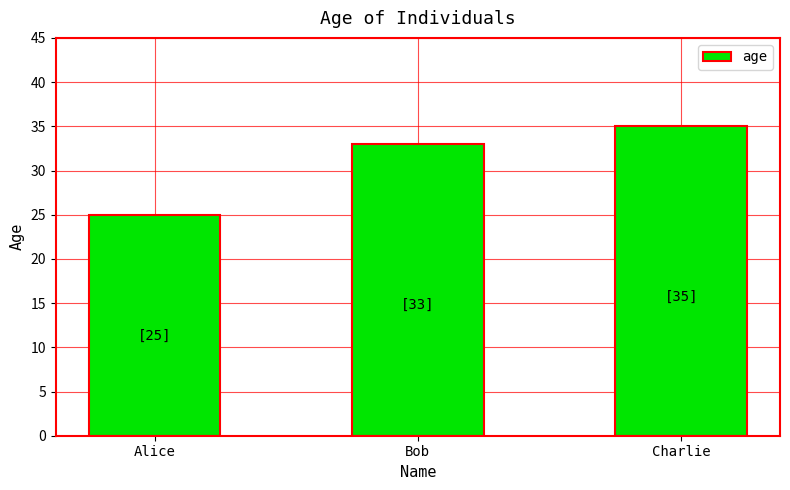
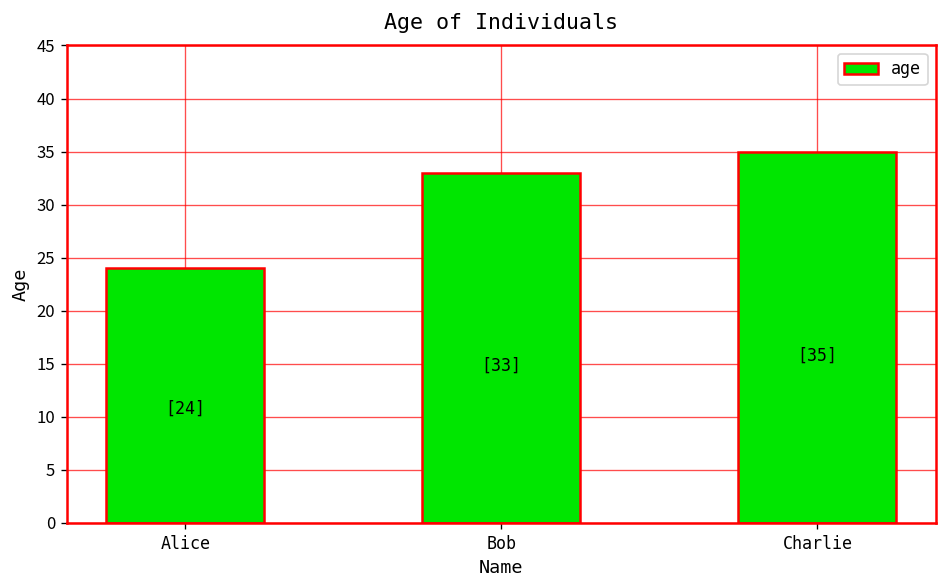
Alice: 25] -> 24]
